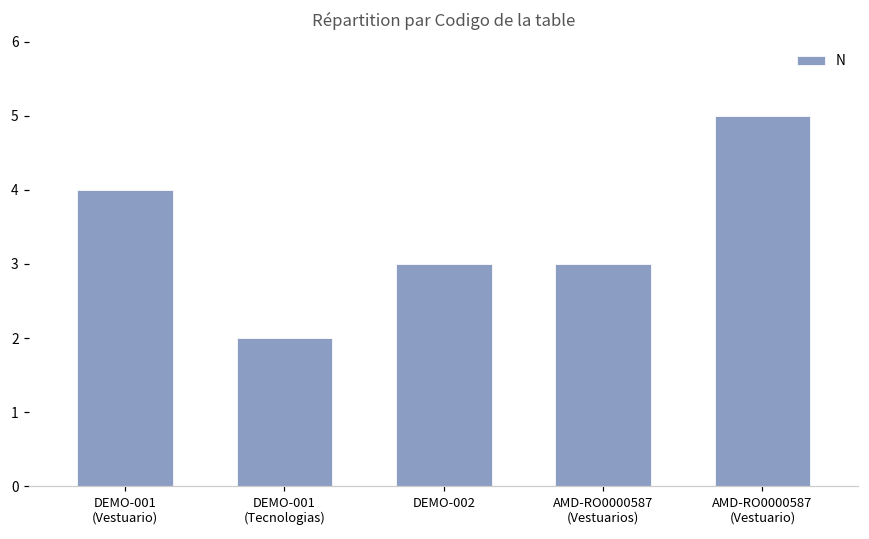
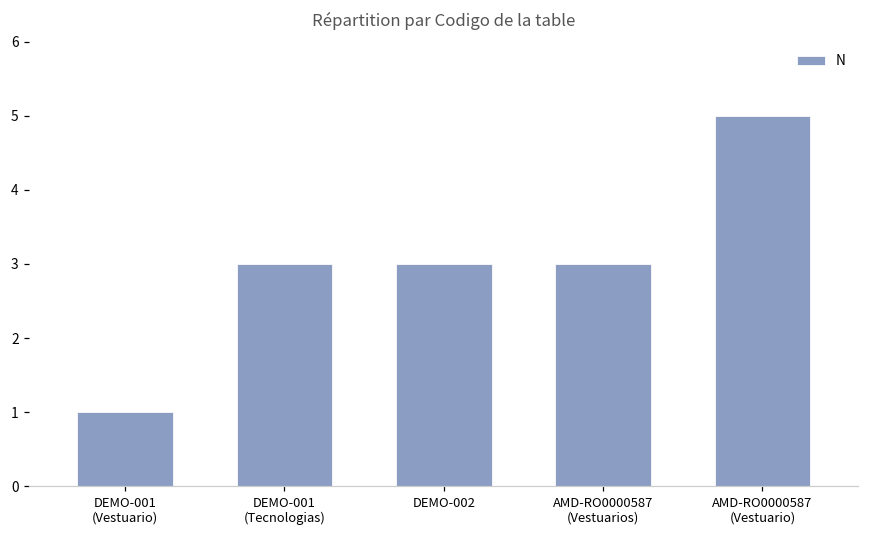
DEMO-001 (Vestuario): 4 -> 1
DEMO-001 (Tecnologias): 2 -> 3
